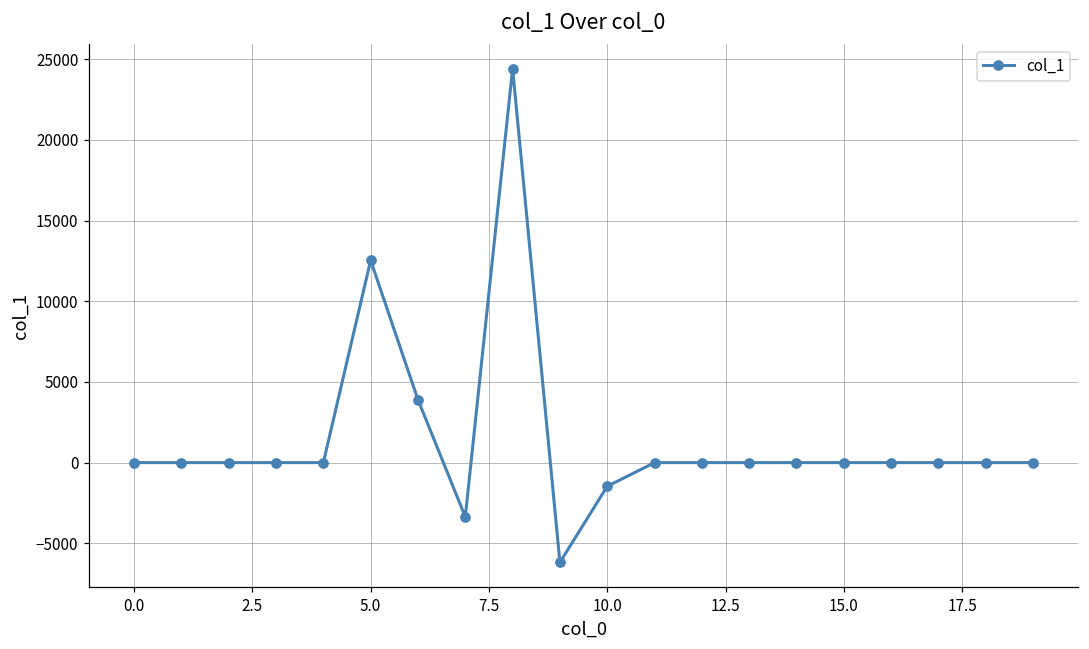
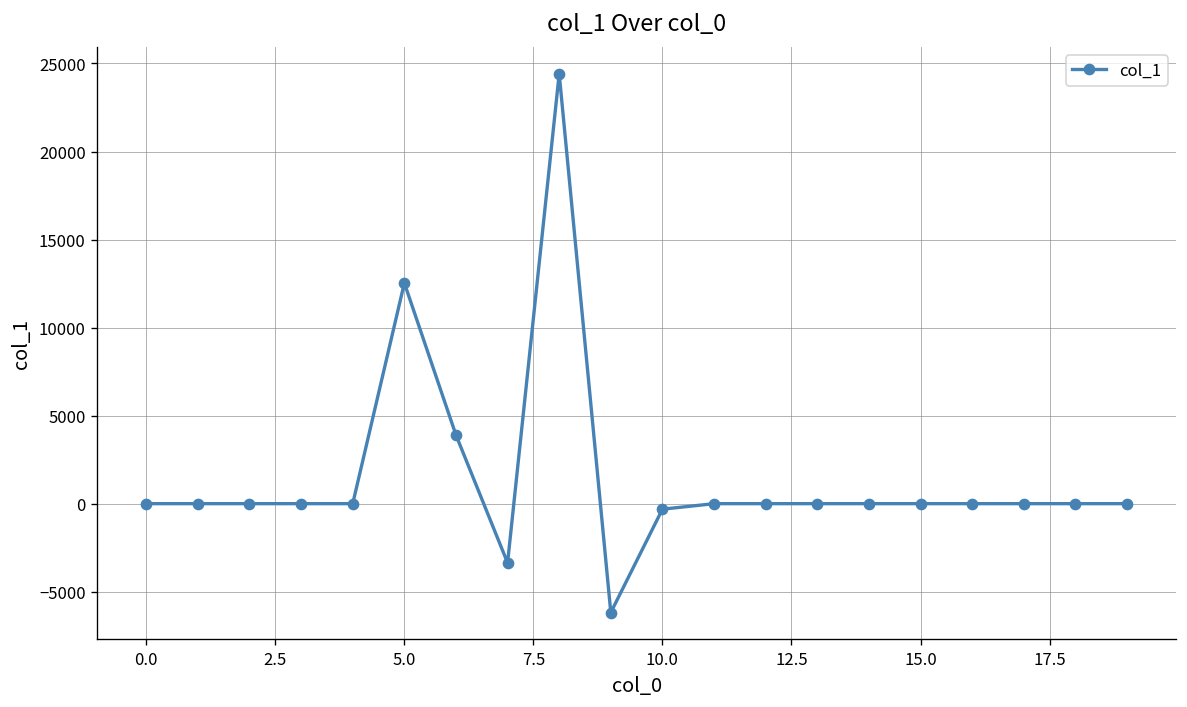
10.0: -1500 -> -300
